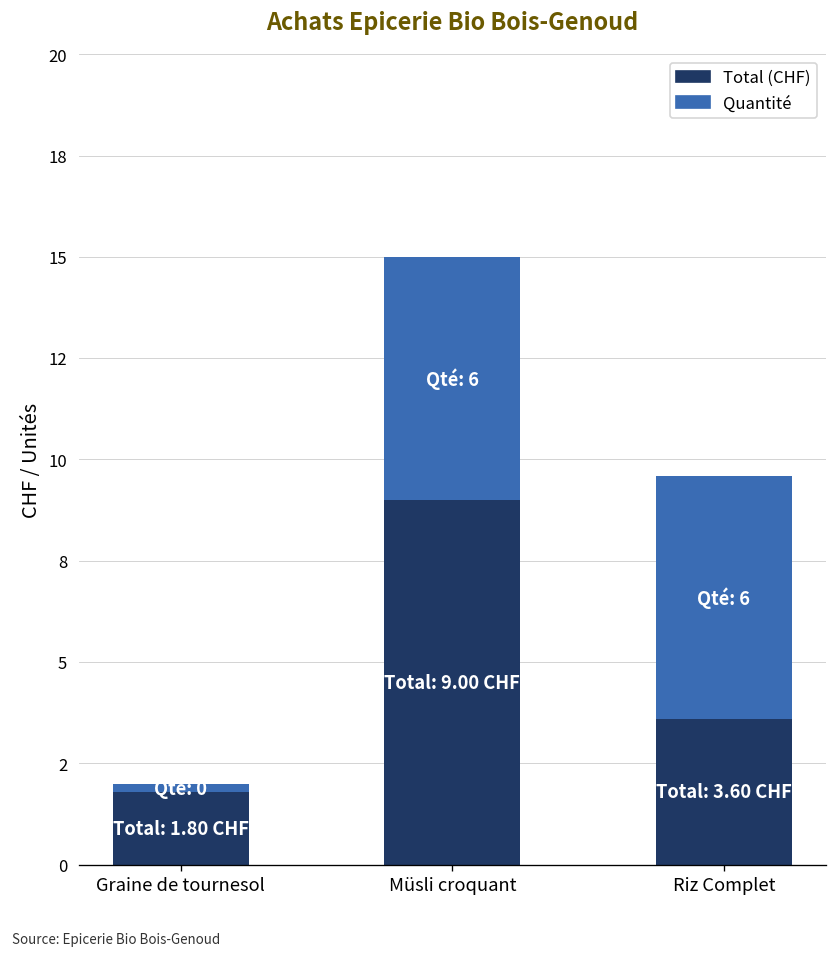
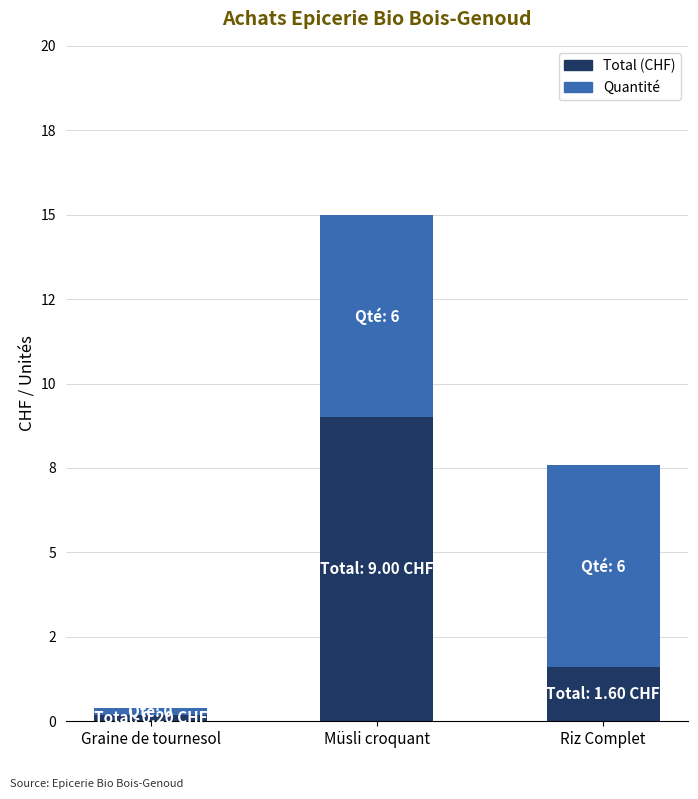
Total (CHF), Graine de tournesol: 1.80 -> 0.20
Total (CHF), Riz Complet: 3.60 -> 1.60
